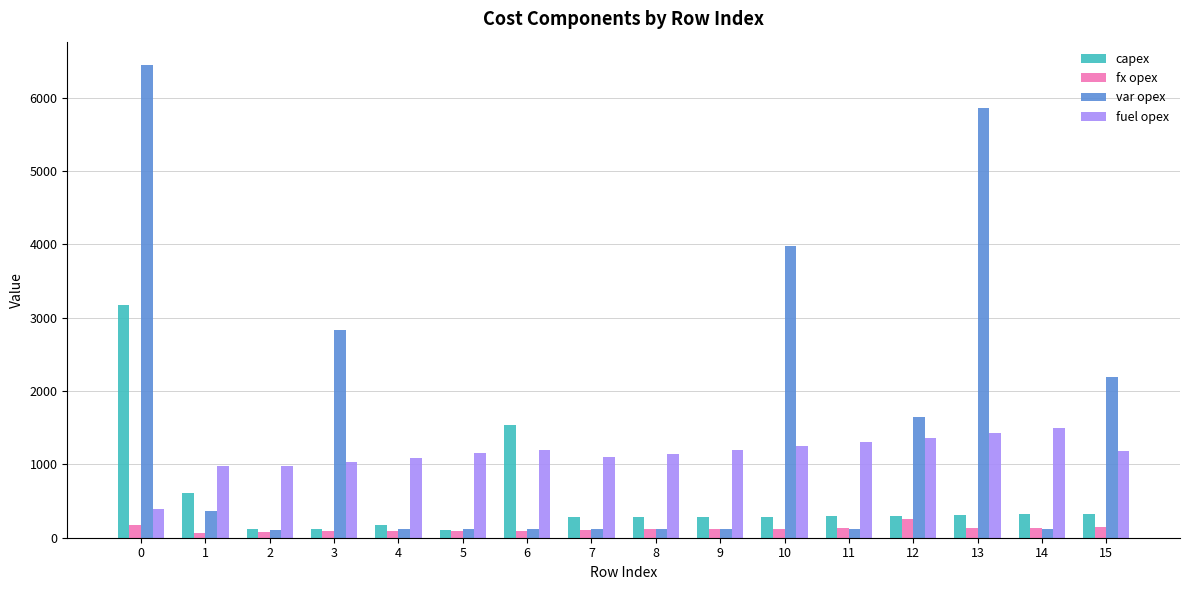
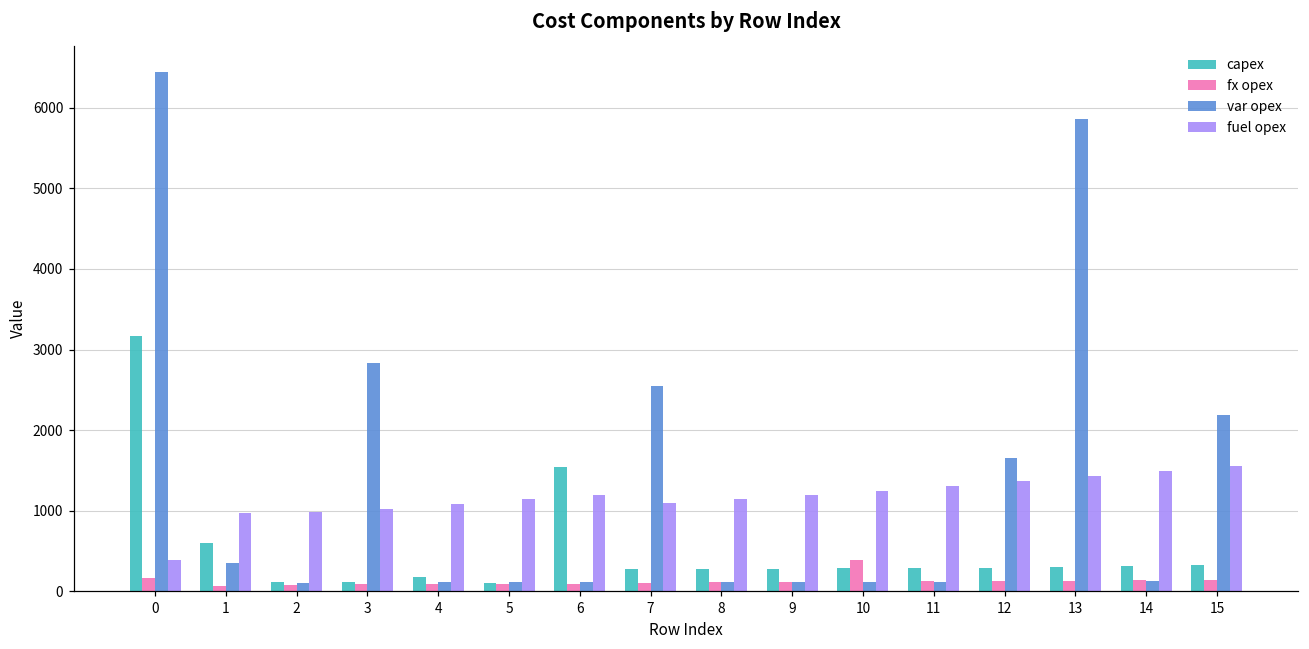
var opex, 7: 100 -> 2500
fx opex, 10: 100 -> 400
var opex, 10: 4000 -> 100
fx opex, 12: 300 -> 100
fuel opex, 15: 1200 -> 1600
